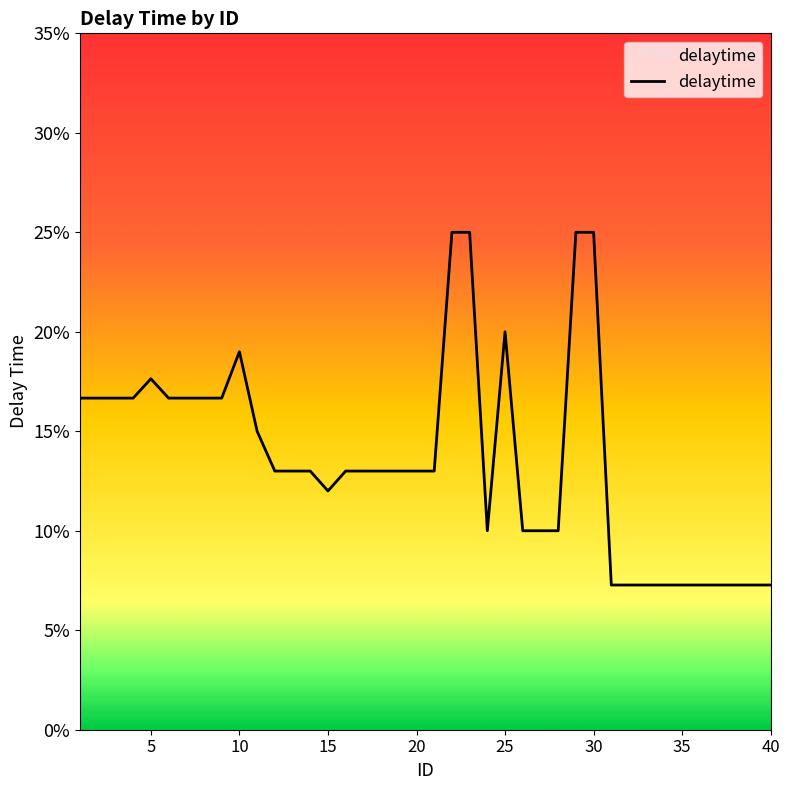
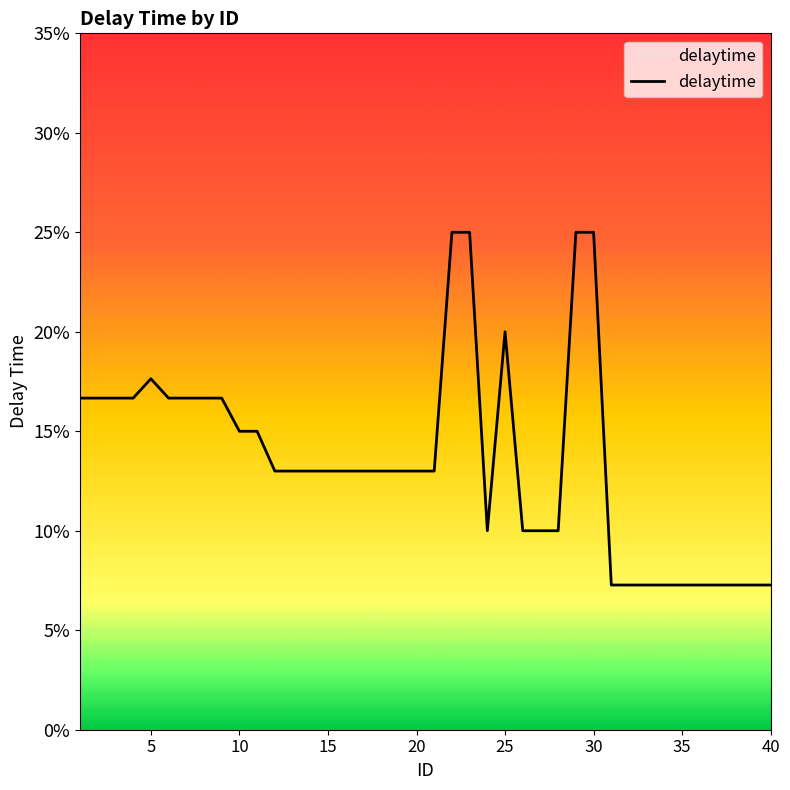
10: 19.0% -> 15.0%
15: 12.0% -> 13.0%
